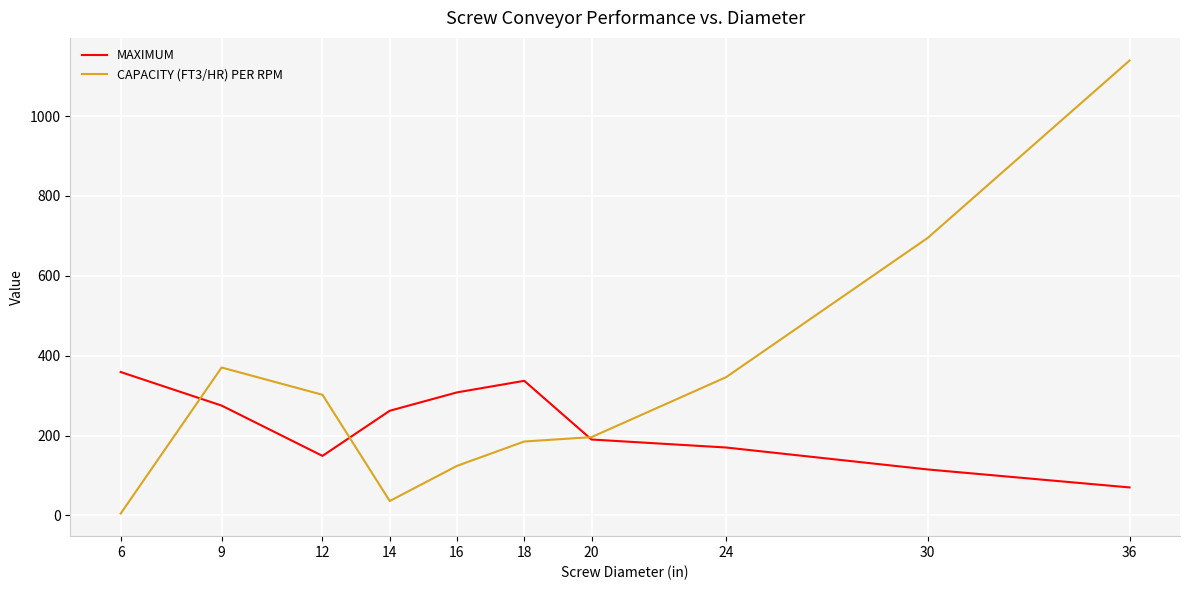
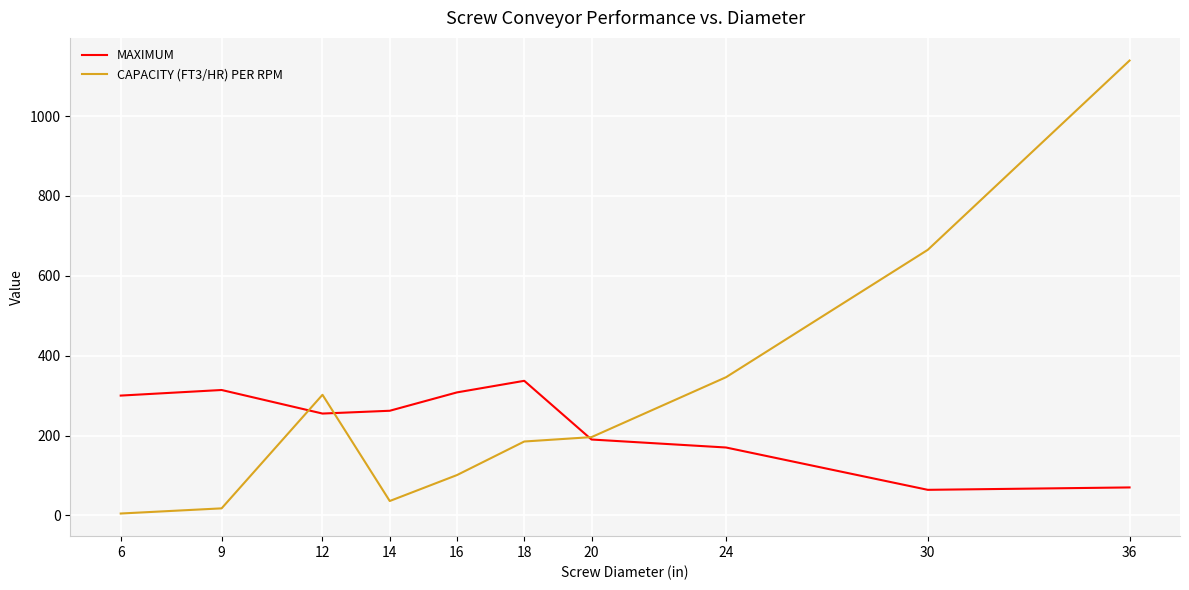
MAXIMUM, 6: 360 -> 300
MAXIMUM, 9: 280 -> 310
CAPACITY (FT3/HR) PER RPM, 9: 370 -> 20
MAXIMUM, 12: 150 -> 260
CAPACITY (FT3/HR) PER RPM, 16: 120 -> 100
MAXIMUM, 30: 120 -> 60
CAPACITY (FT3/HR) PER RPM, 30: 700 -> 670
